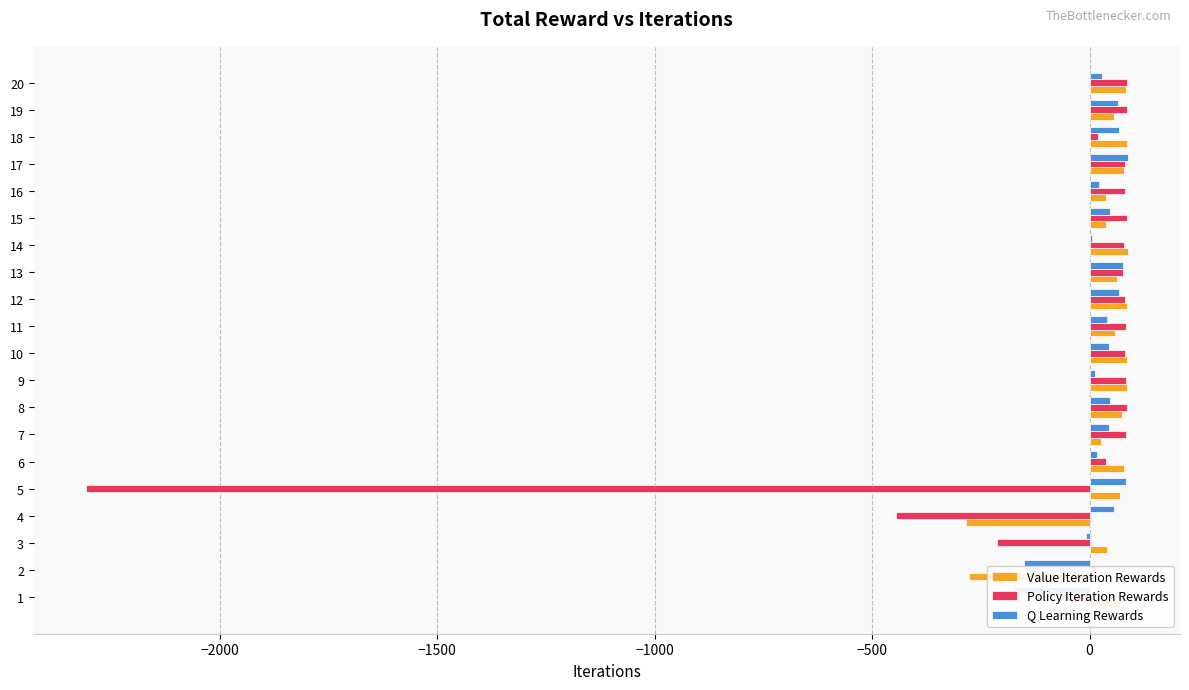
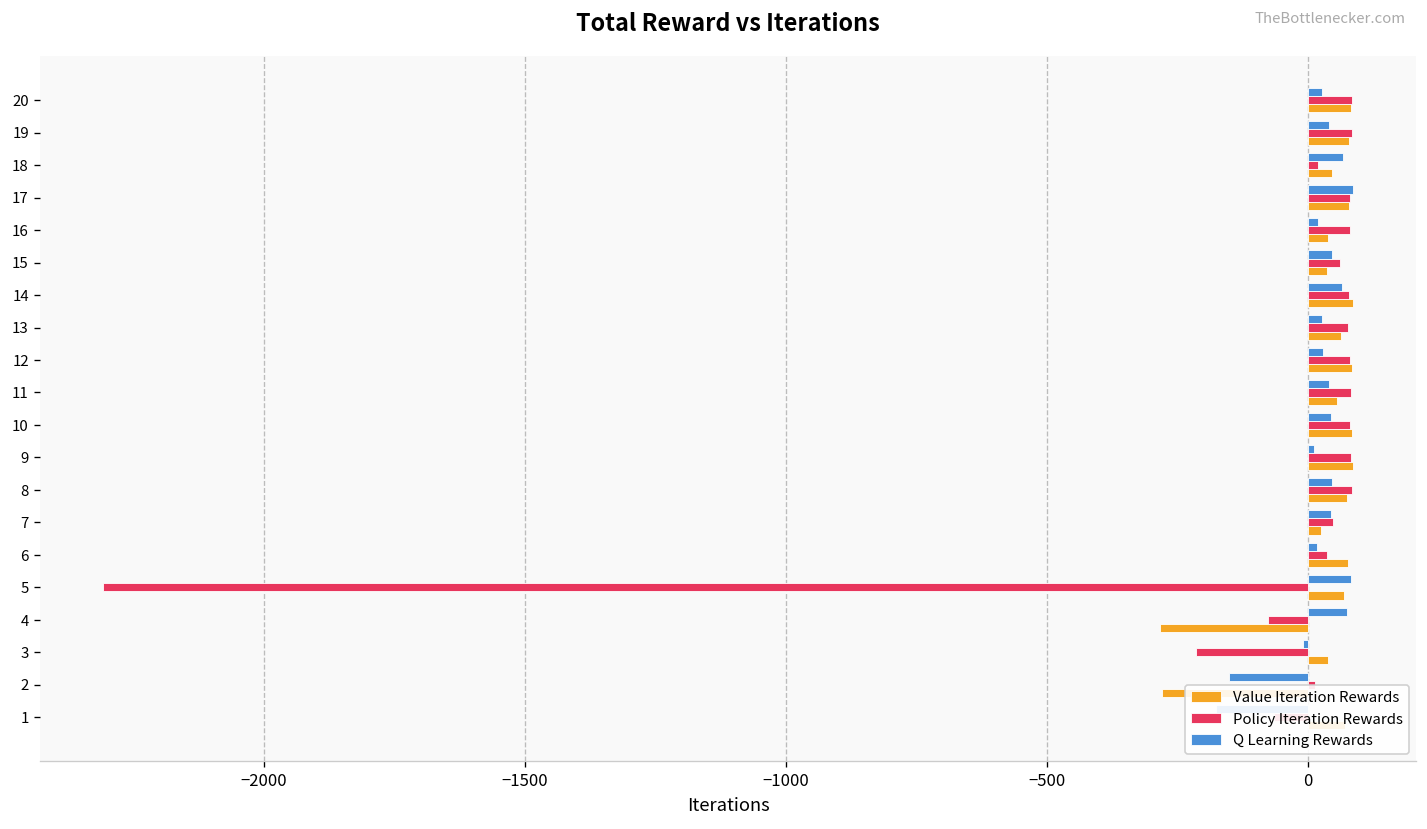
Q Learning Rewards, 19: 70 -> 40
Value Iteration Rewards, 19: 60 -> 80
Value Iteration Rewards, 18: 90 -> 50
Policy Iteration Rewards, 15: 90 -> 60
Q Learning Rewards, 14: 10 -> 70
Q Learning Rewards, 13: 80 -> 30
Q Learning Rewards, 12: 70 -> 30
Policy Iteration Rewards, 7: 80 -> 50
Q Learning Rewards, 4: 60 -> 80
Policy Iteration Rewards, 4: -450 -> -80
